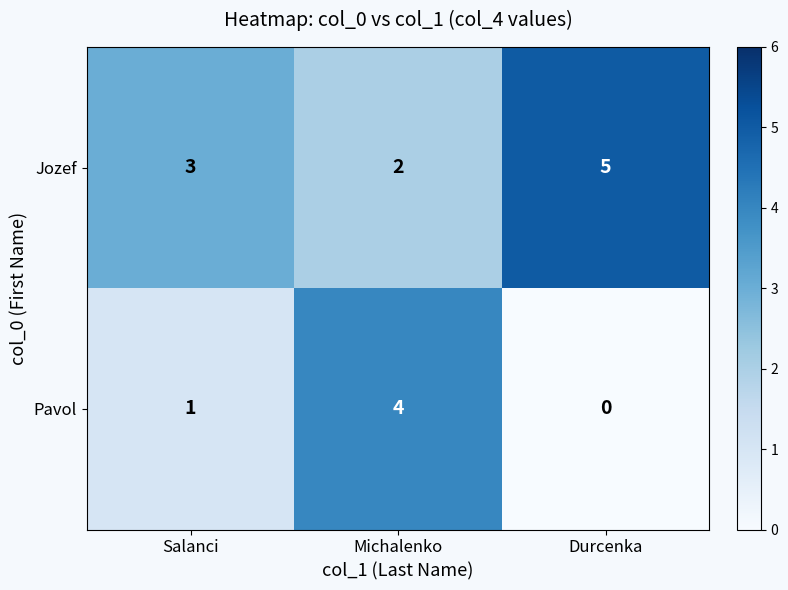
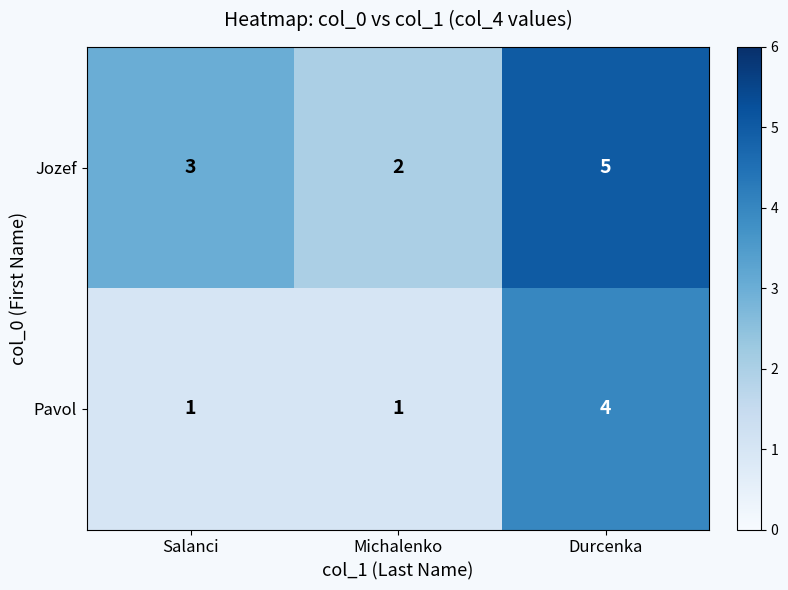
Pavol, Michalenko: 4 -> 1
Pavol, Durcenka: 0 -> 4
